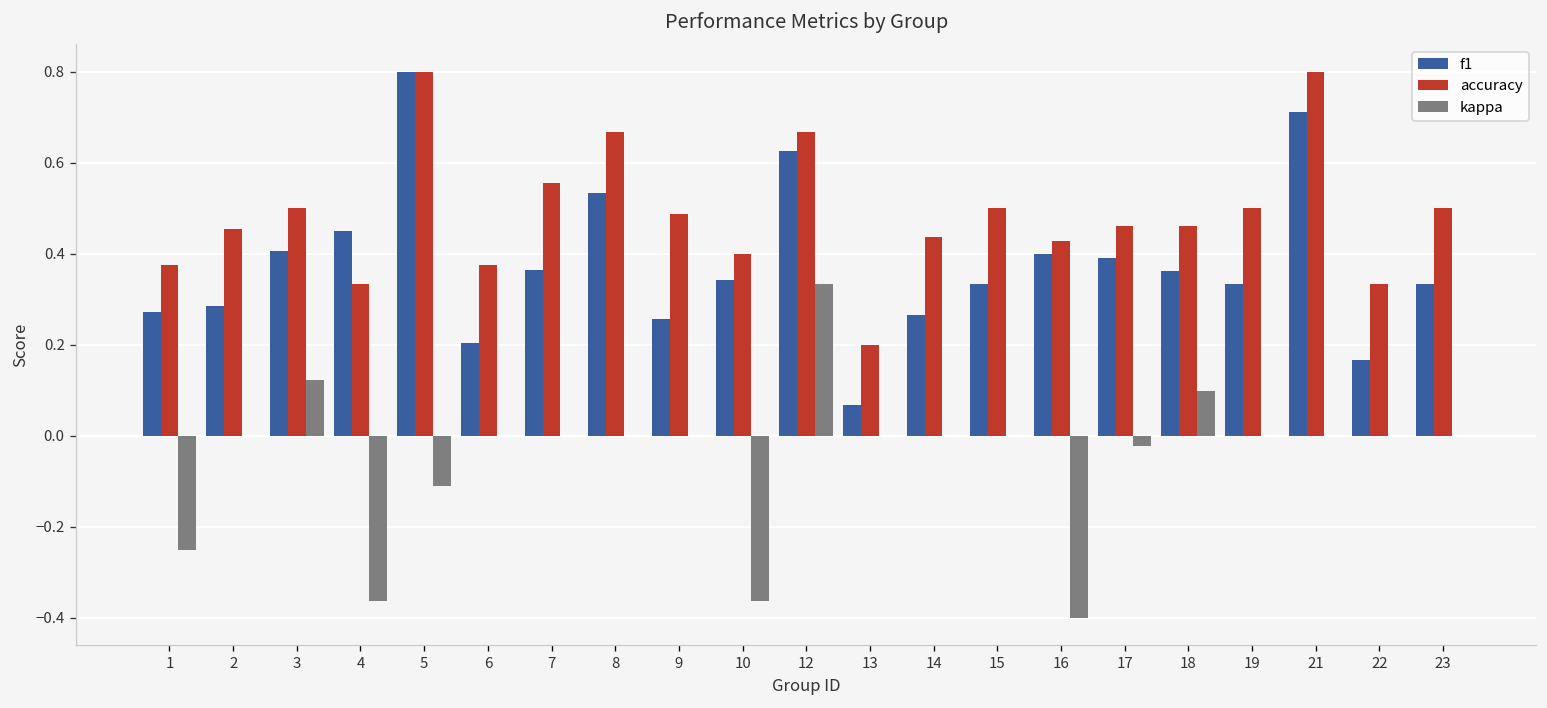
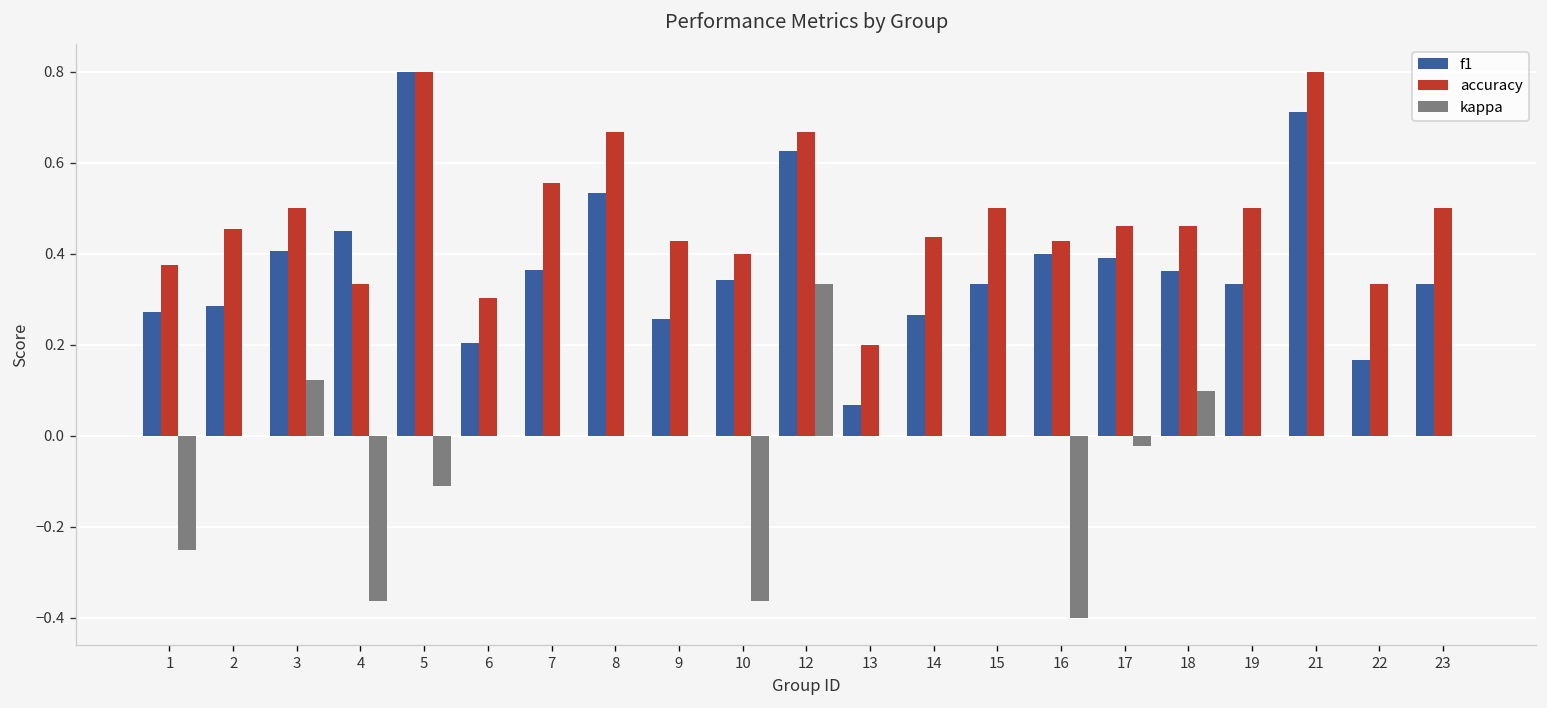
accuracy, 6: 0.38 -> 0.30
accuracy, 9: 0.49 -> 0.43
